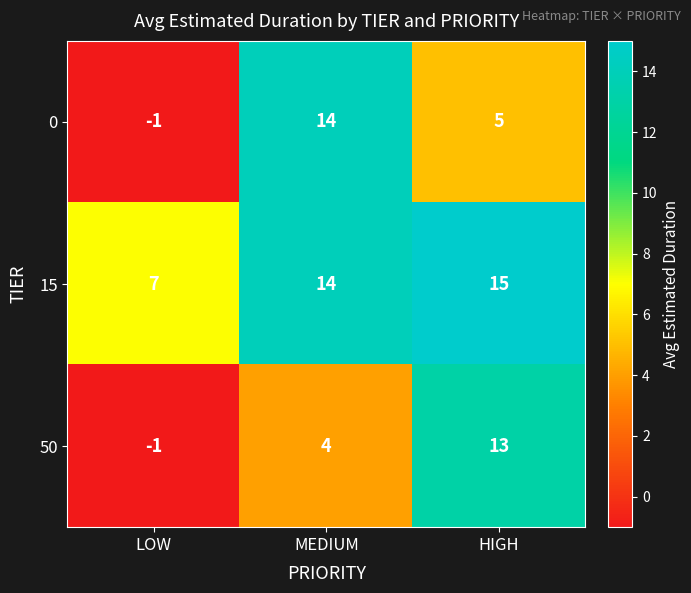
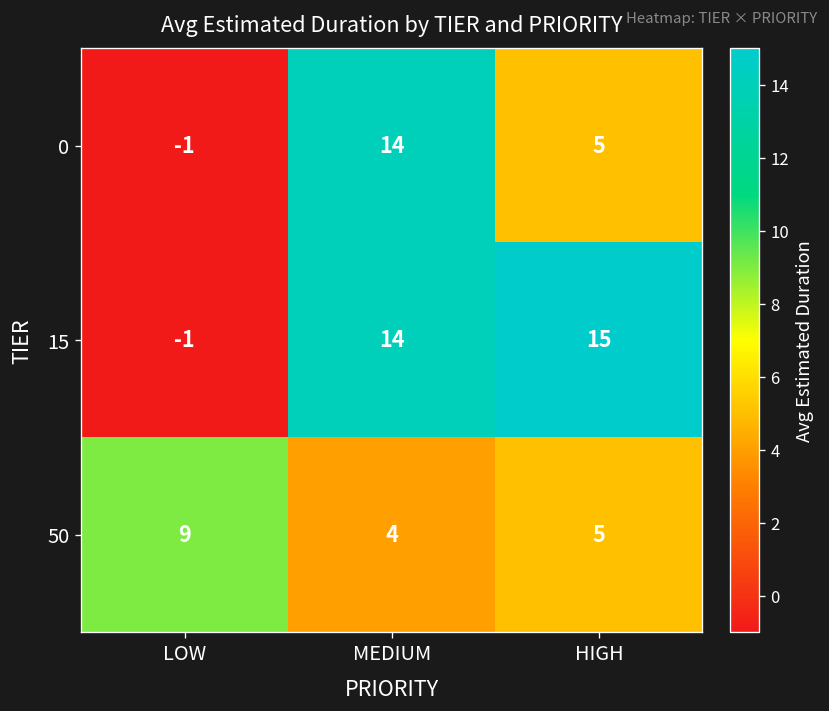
15, LOW: 7 -> -1
50, LOW: -1 -> 9
50, HIGH: 13 -> 5
